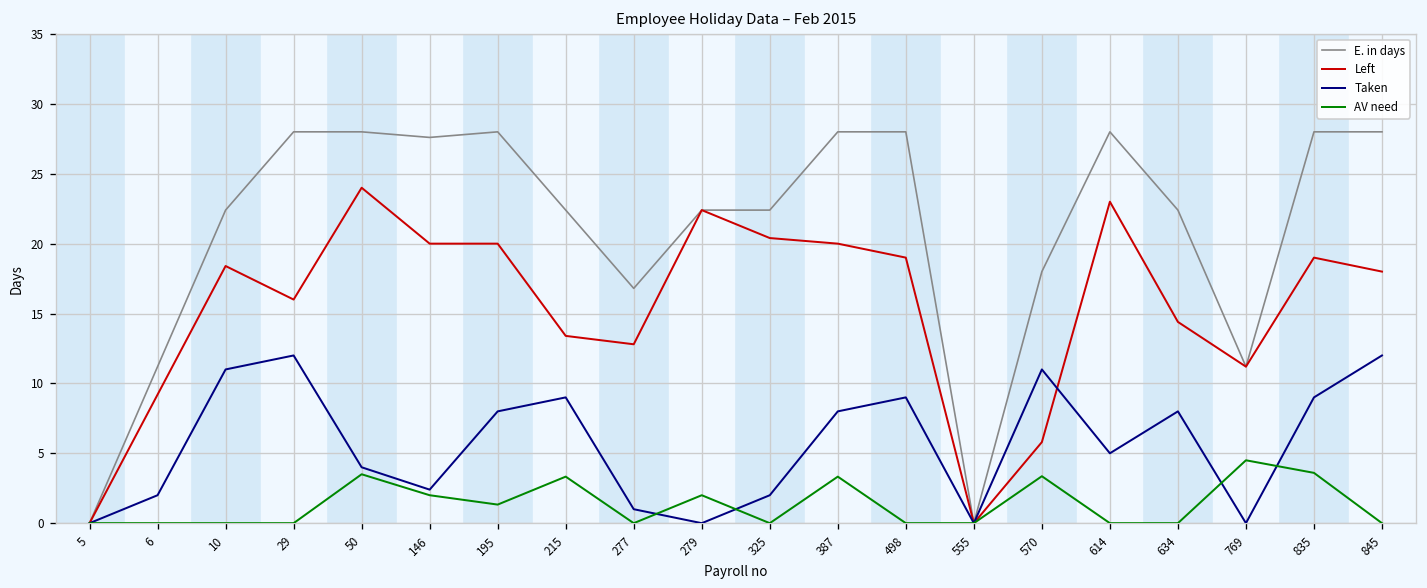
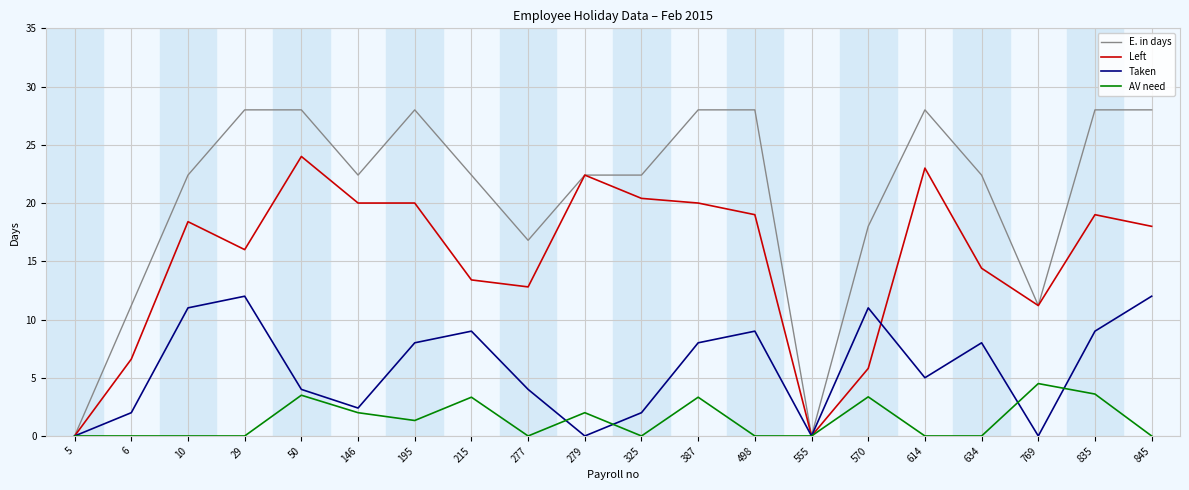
Left, 6: 9.2 -> 6.6
E. in days, 146: 27.6 -> 22.4
Taken, 277: 1 -> 4
